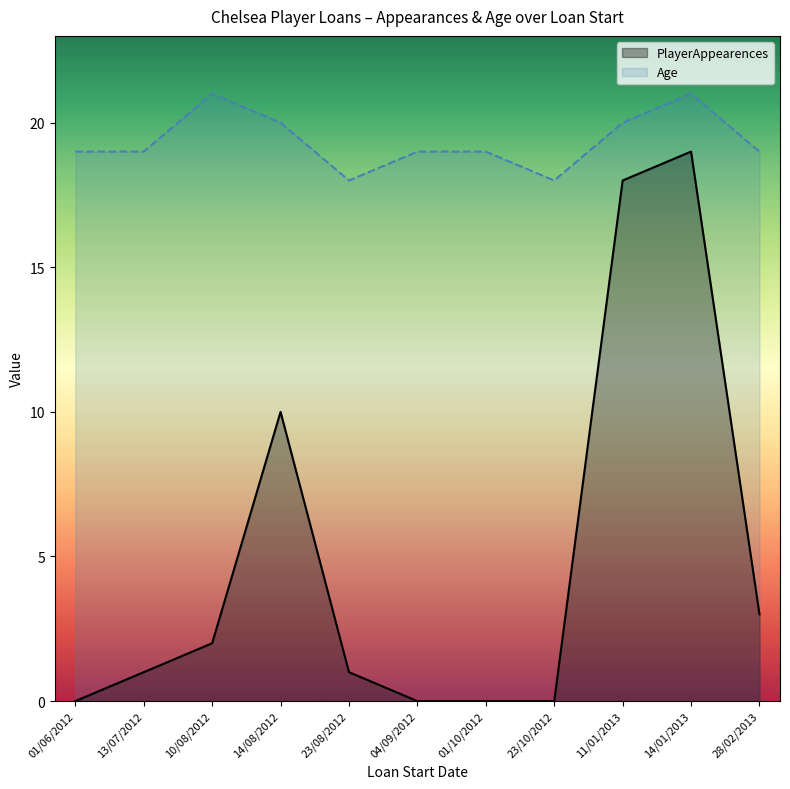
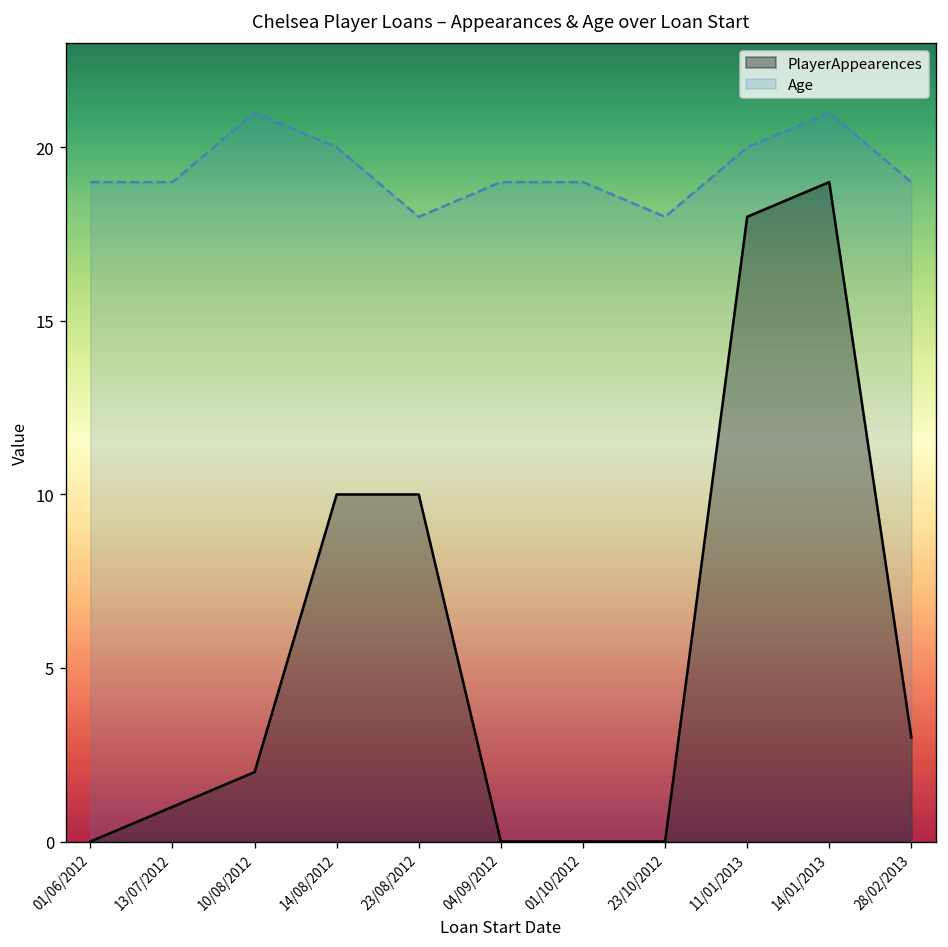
PlayerAppearences, 23/08/2012: 1 -> 10
